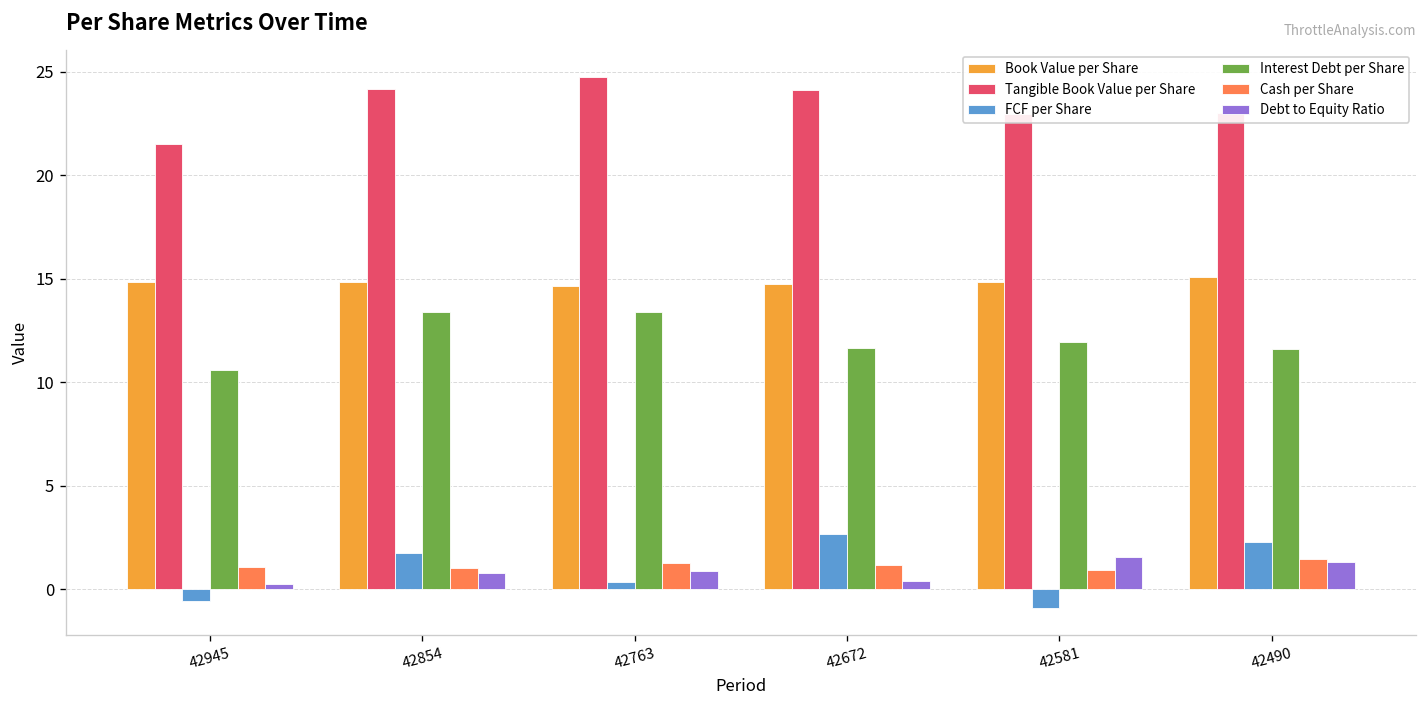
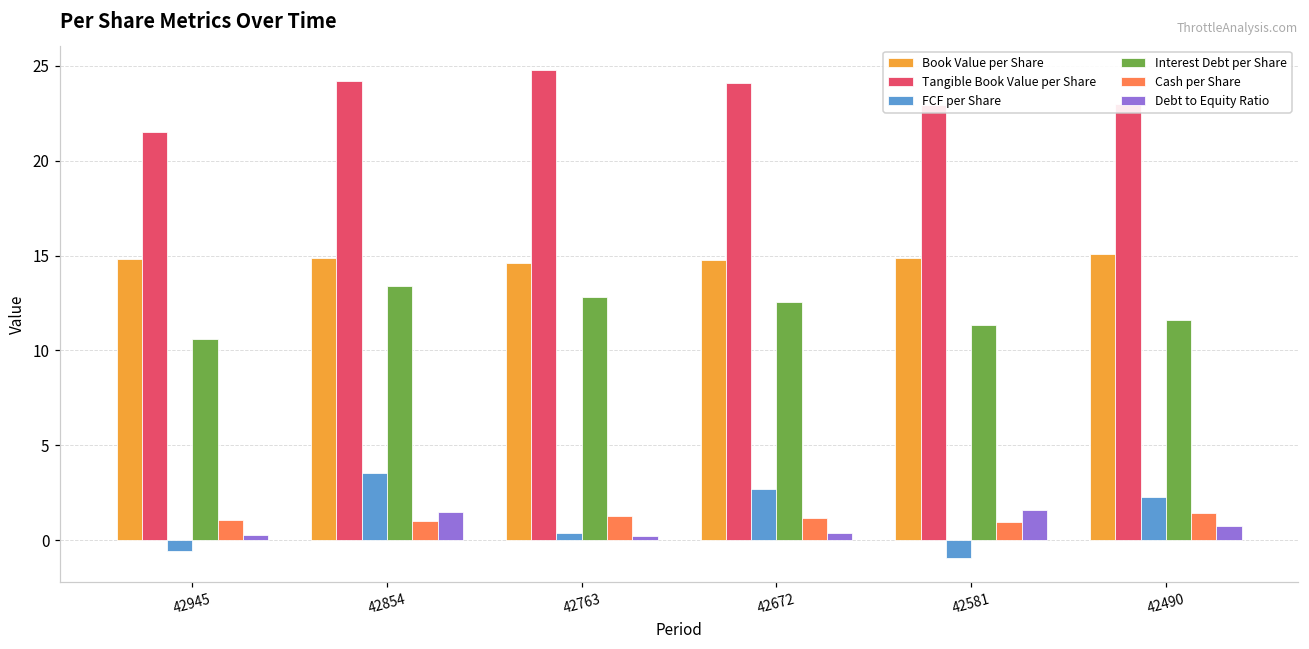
FCF per Share, 42854: 1.8 -> 3.5
Debt to Equity Ratio, 42854: 0.8 -> 1.5
Interest Debt per Share, 42763: 13.4 -> 12.8
Debt to Equity Ratio, 42763: 0.9 -> 0.2
Interest Debt per Share, 42672: 11.6 -> 12.5
Interest Debt per Share, 42581: 12.0 -> 11.3
Debt to Equity Ratio, 42490: 1.3 -> 0.7
